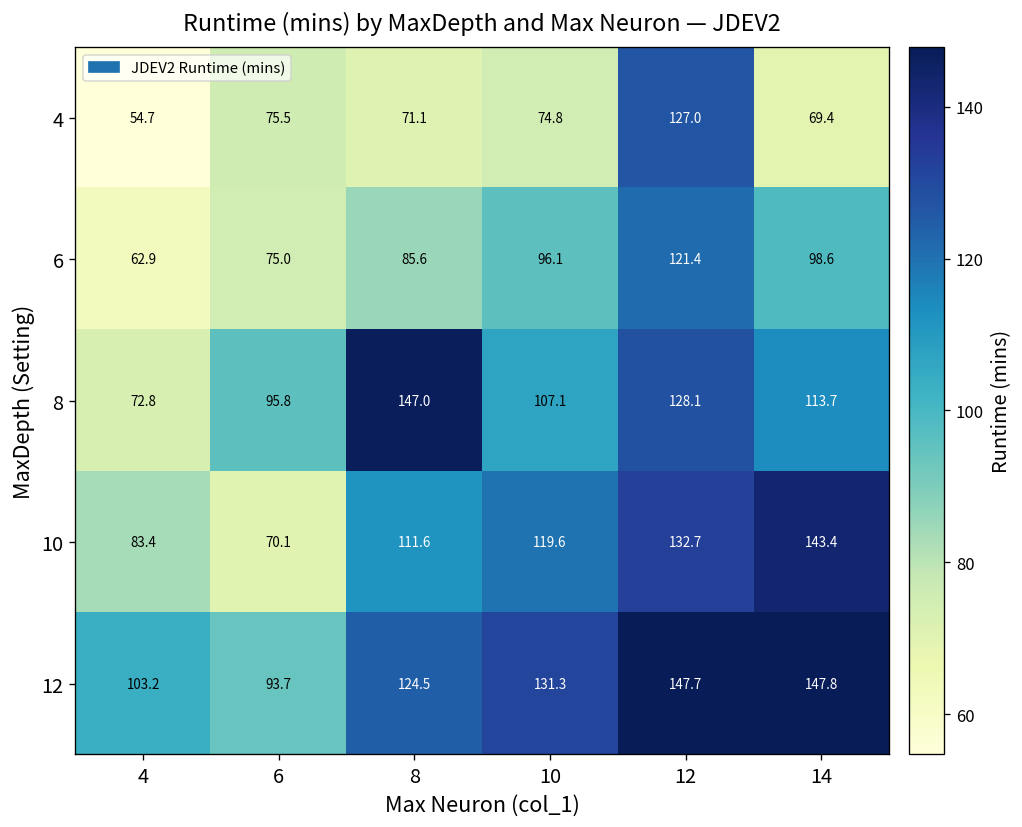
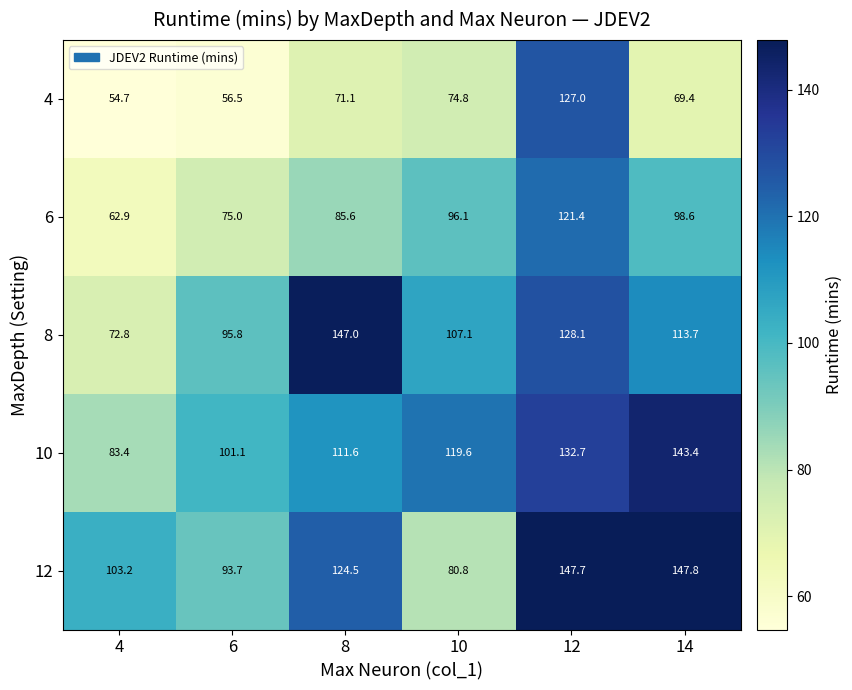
4, 6: 75.5 -> 56.5
10, 6: 70.1 -> 101.1
12, 10: 131.3 -> 80.8
